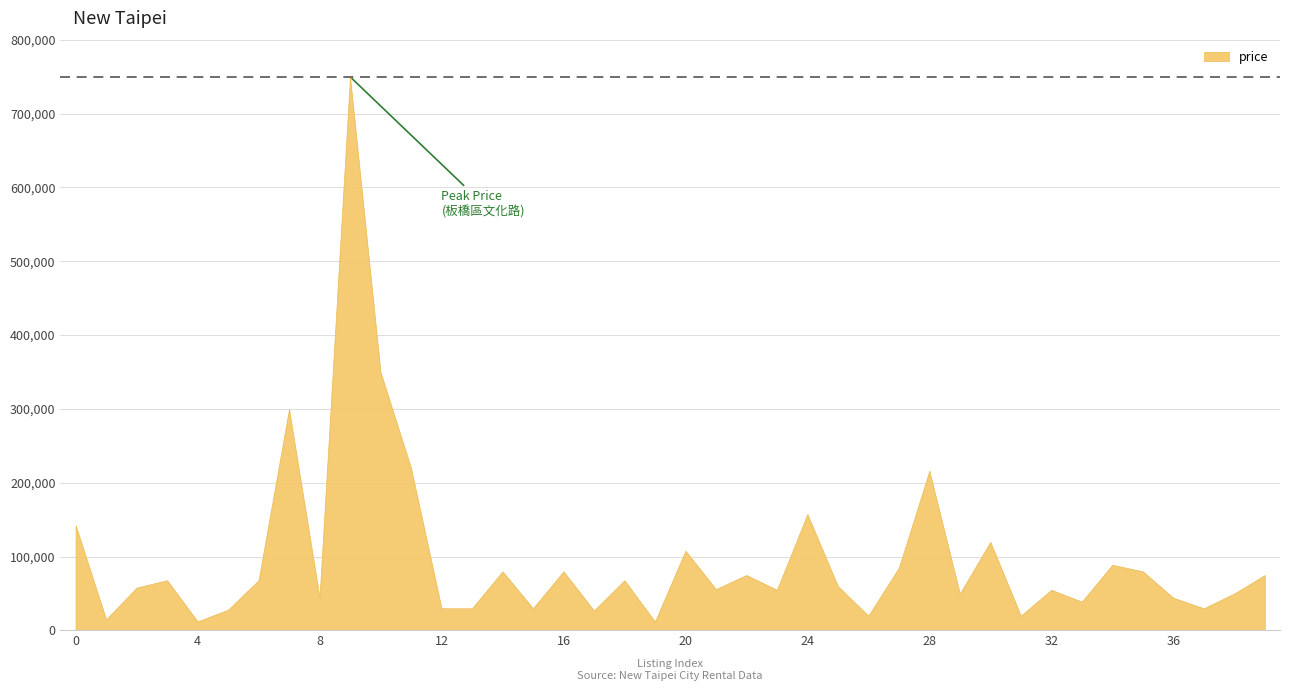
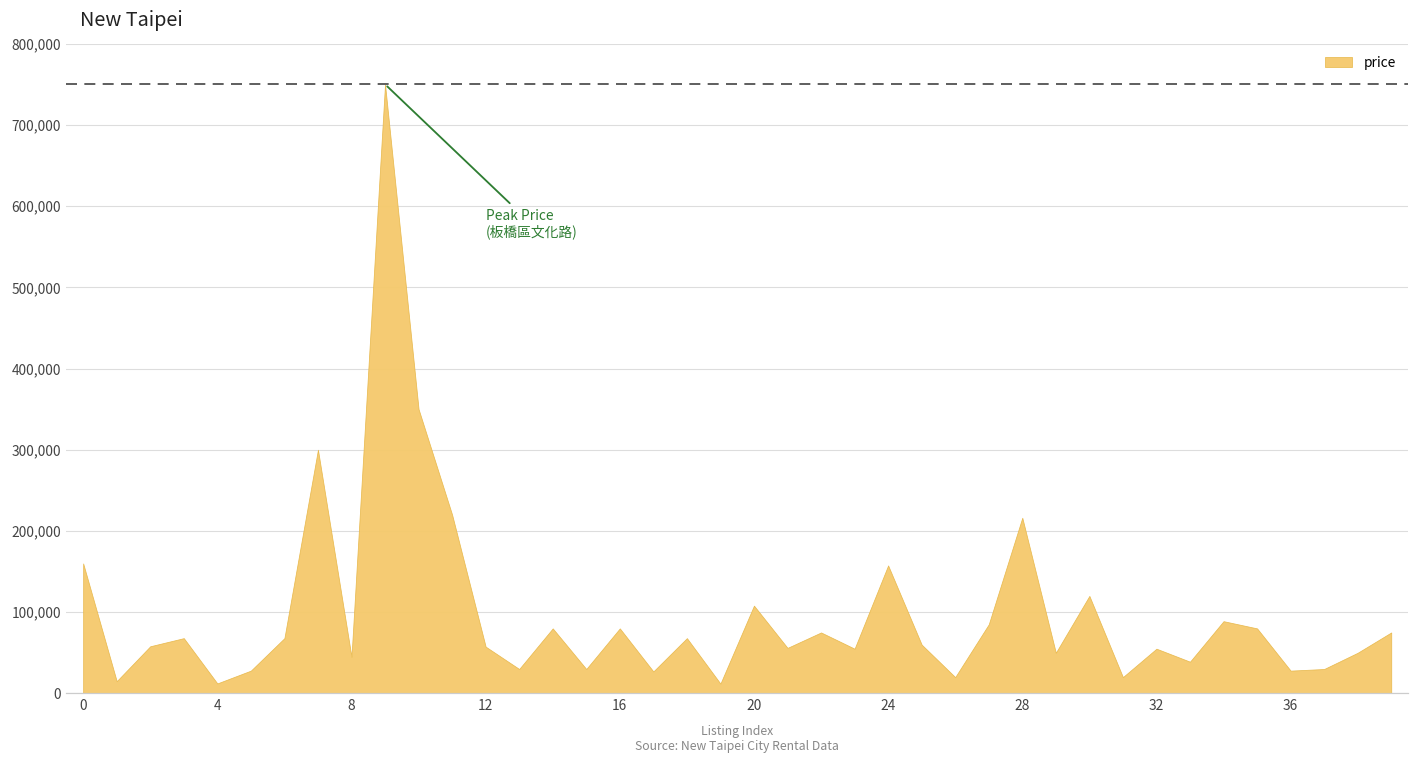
0: 140,000 -> 160,000
12: 30,000 -> 60,000
36: 40,000 -> 30,000
